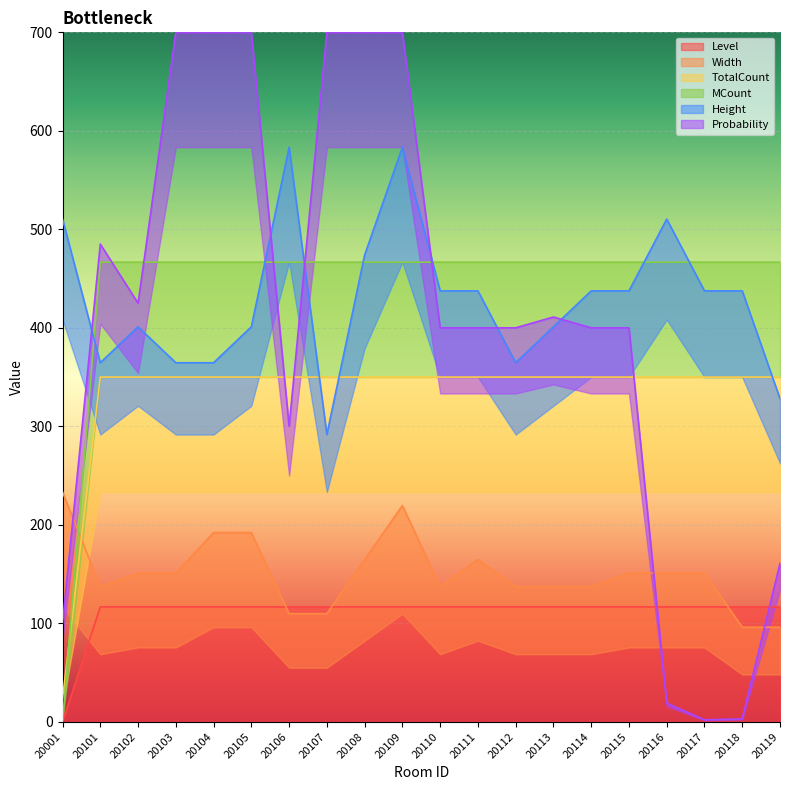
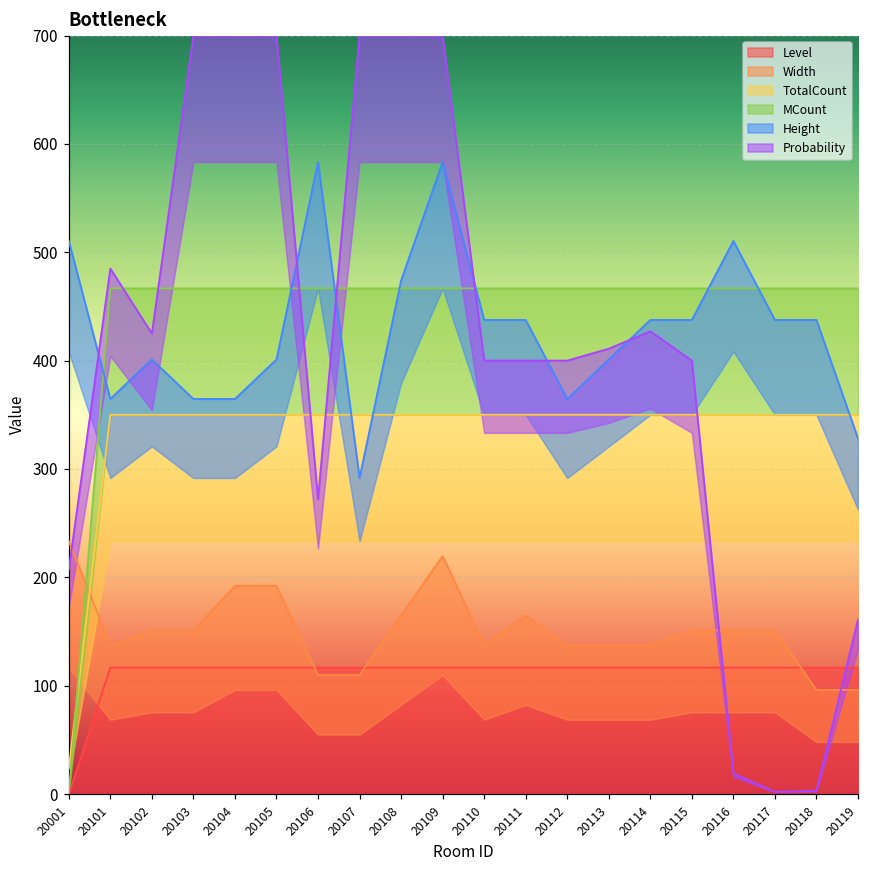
Probability, 20001: 100 -> 210
Probability, 20106: 300 -> 270
Probability, 20114: 400 -> 430
